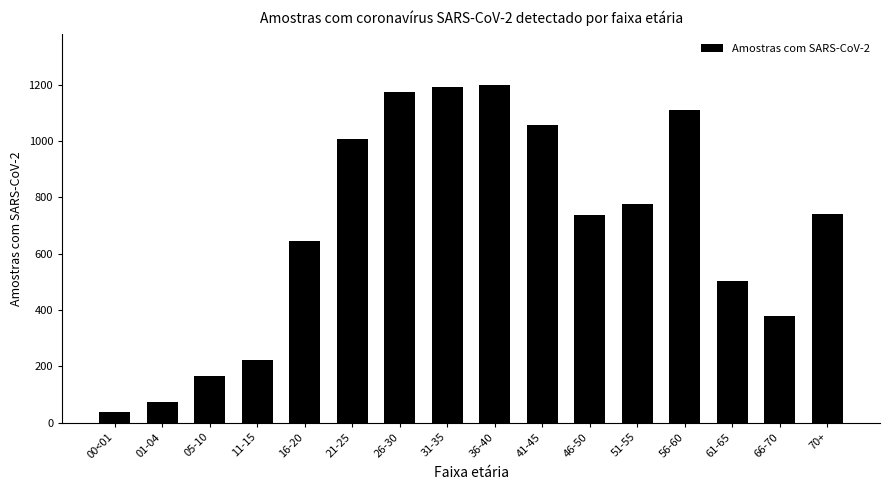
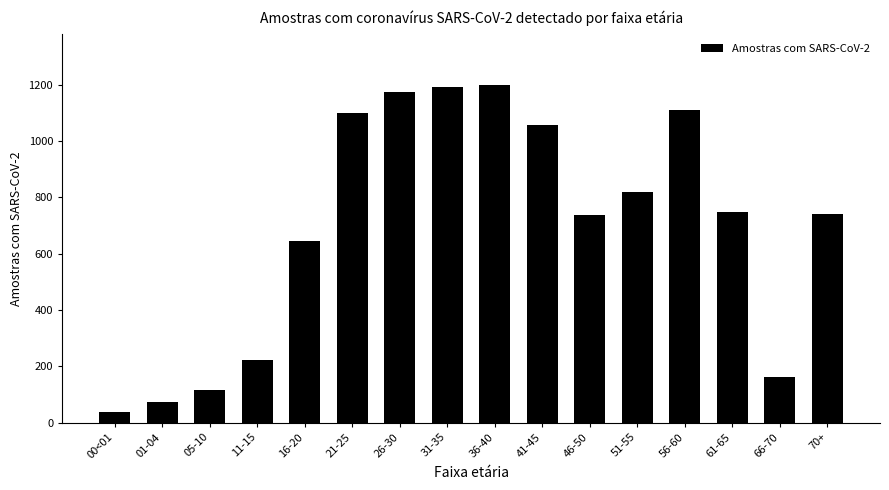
05-10: 160 -> 120
21-25: 1010 -> 1100
51-55: 780 -> 820
61-65: 500 -> 750
66-70: 380 -> 160
